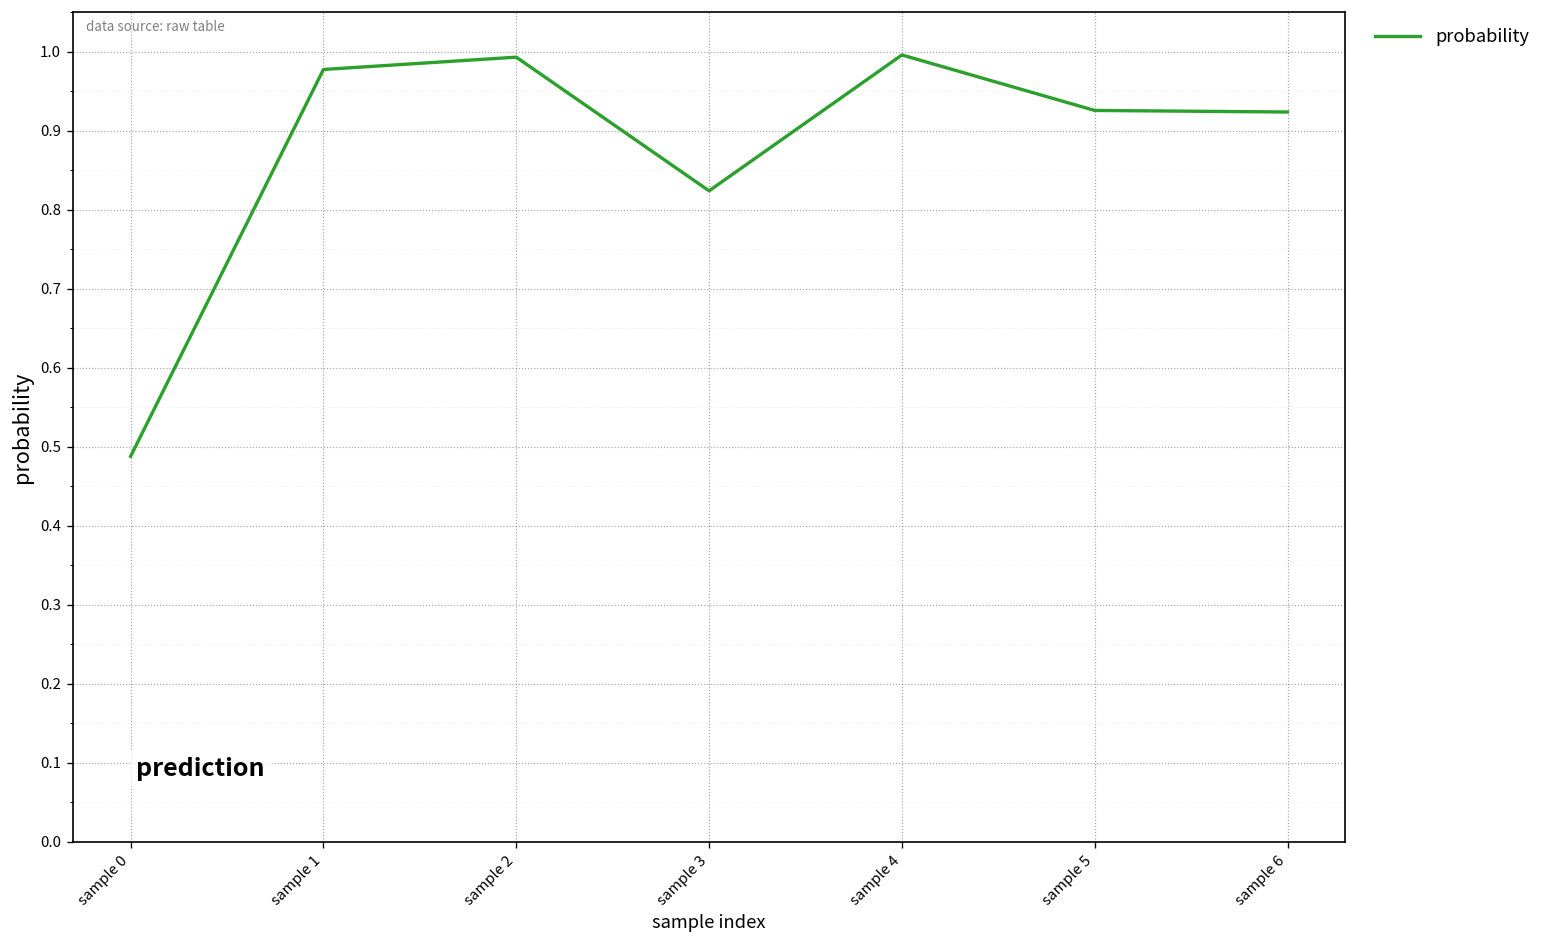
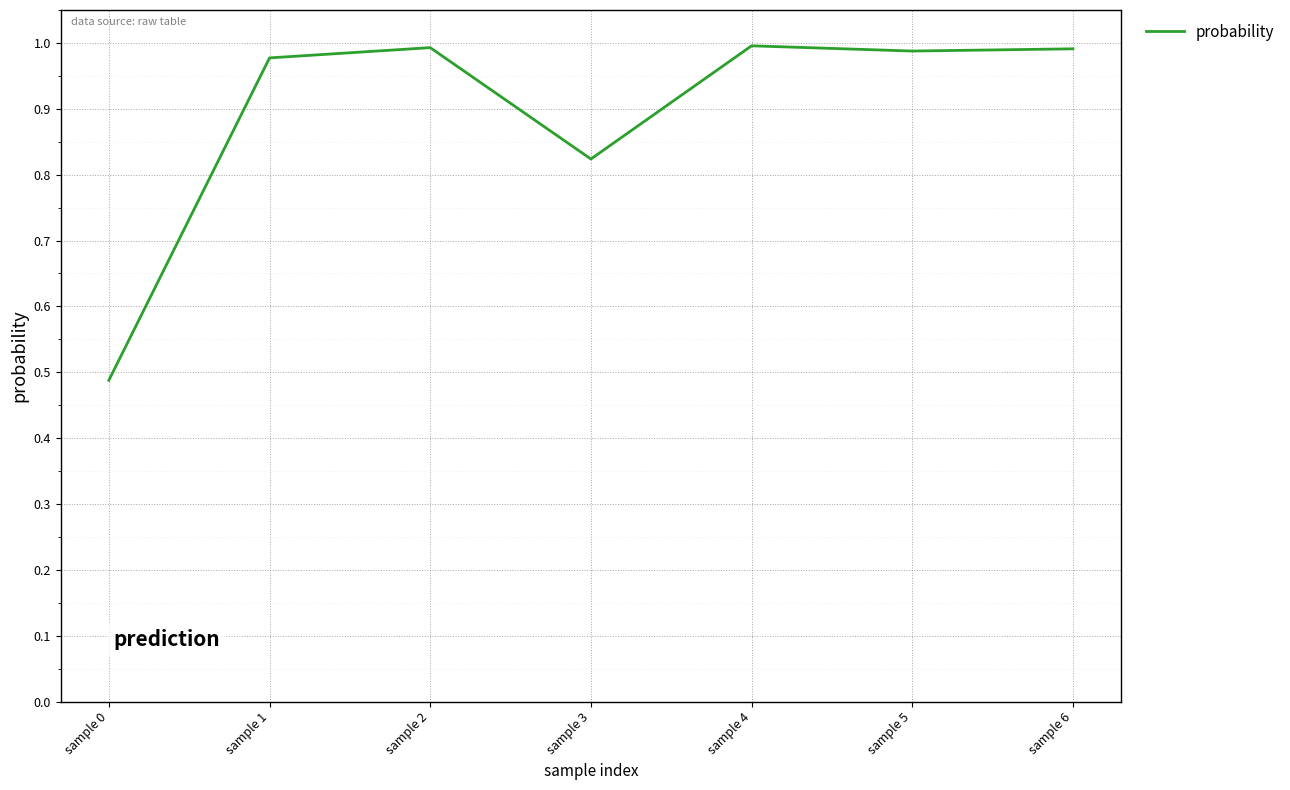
sample 5: 0.93 -> 0.99
sample 6: 0.92 -> 0.99
